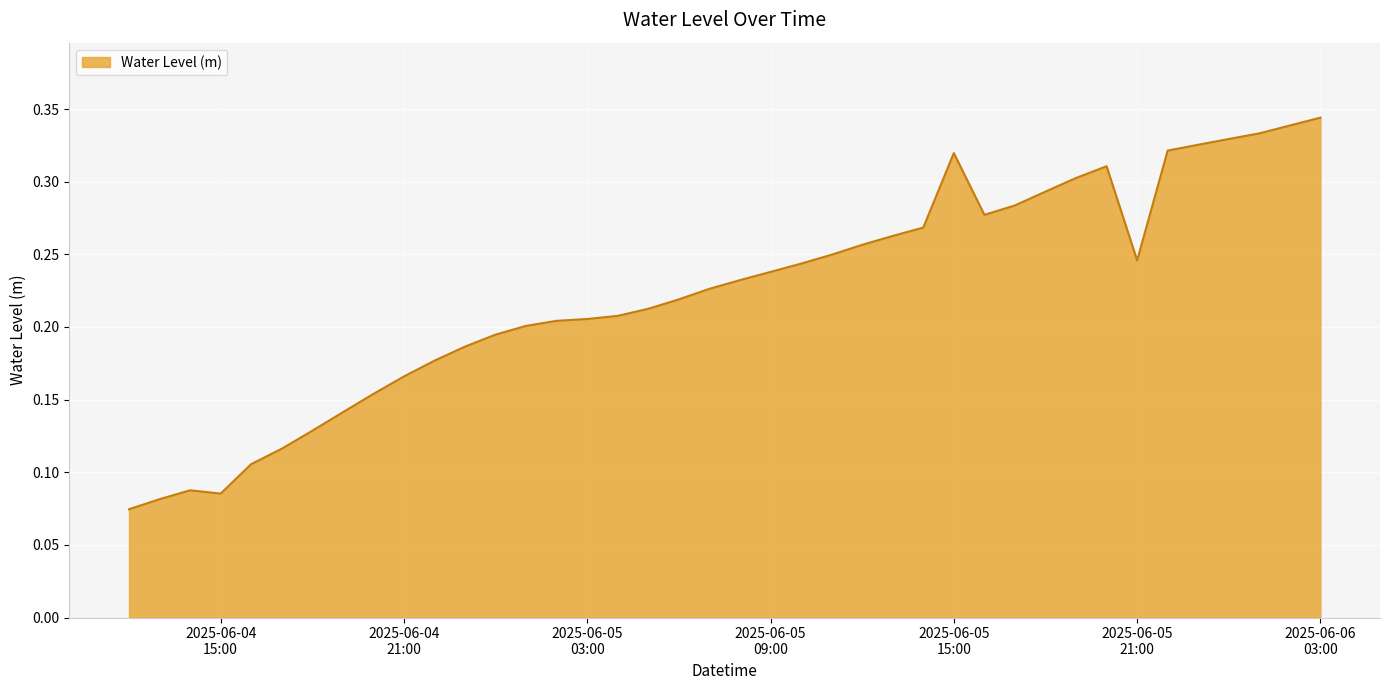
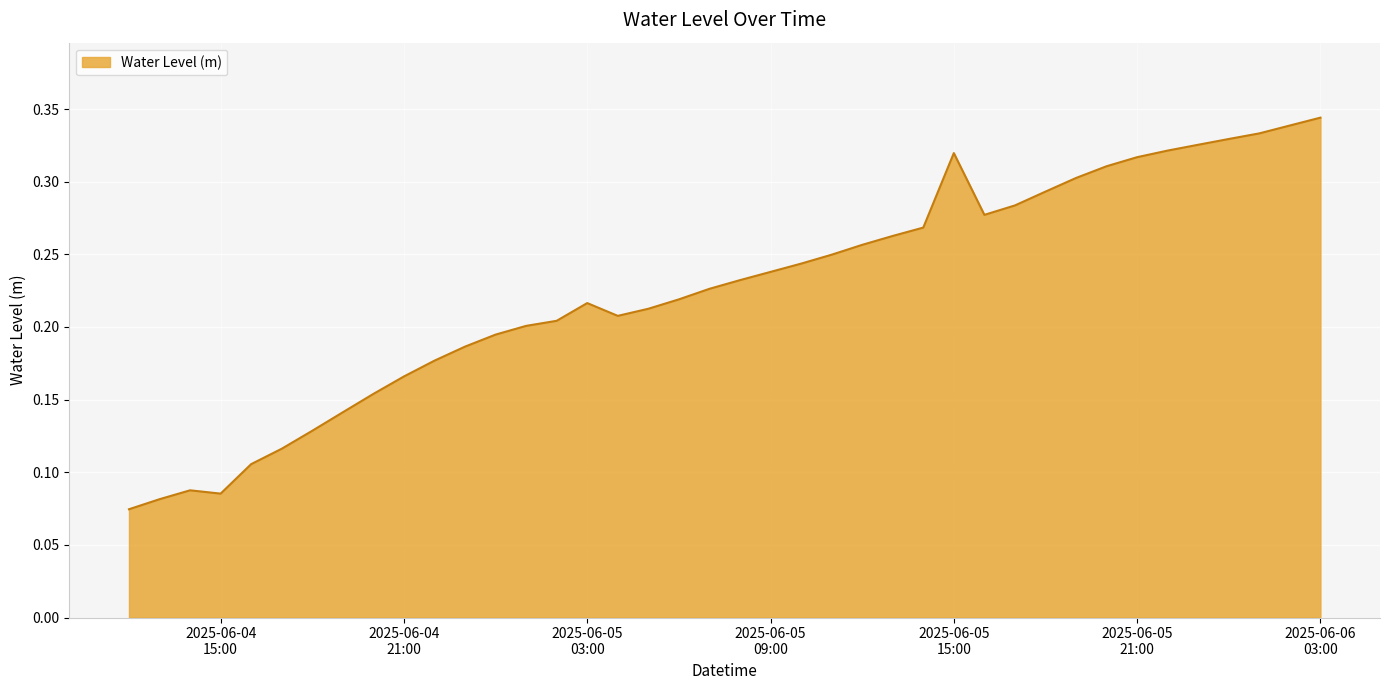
2025-06-05 03:00: 0.205 -> 0.216
2025-06-05 21:00: 0.246 -> 0.317
